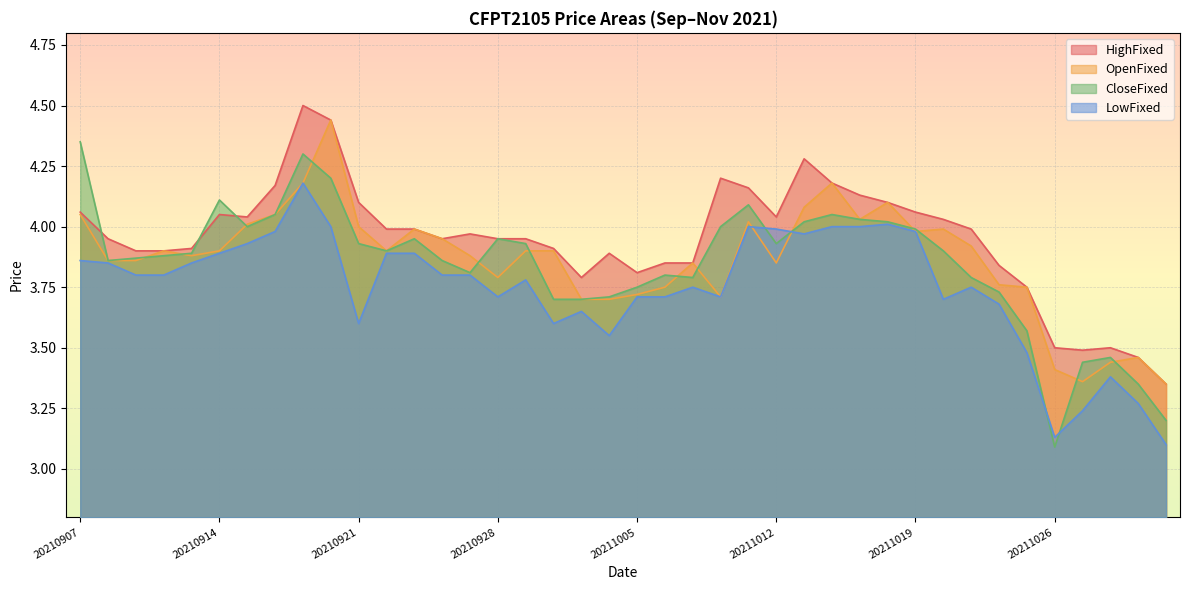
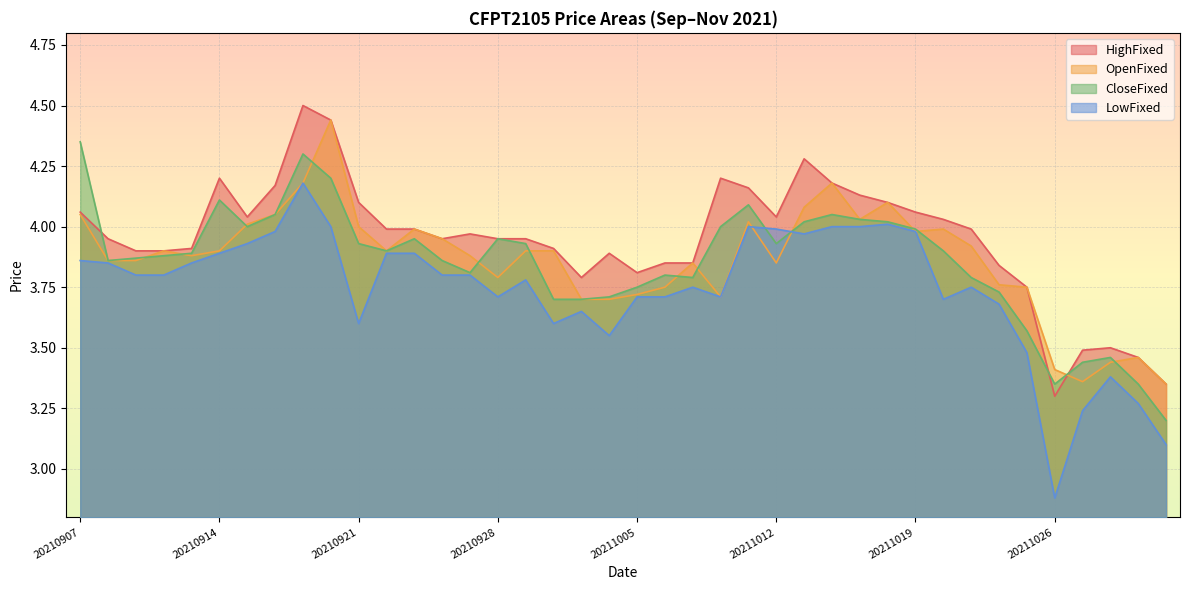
HighFixed, 20210914: 4.05 -> 4.20
HighFixed, 20211026: 3.5 -> 3.3
CloseFixed, 20211026: 3.09 -> 3.35
LowFixed, 20211026: 3.13 -> 2.88
